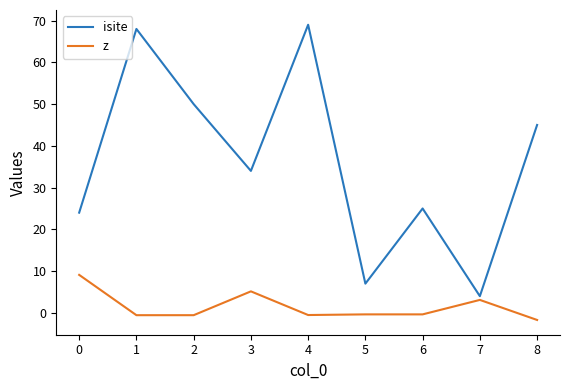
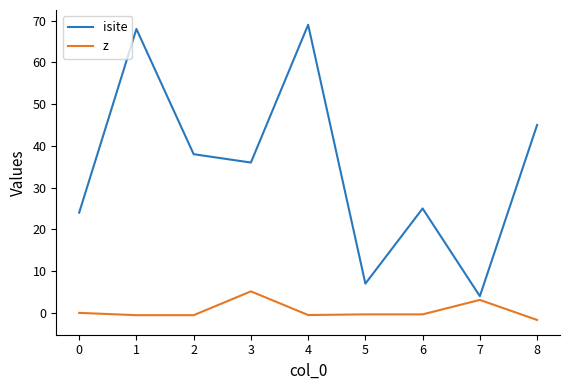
z, 0: 9 -> 0
isite, 2: 50 -> 38
isite, 3: 34 -> 36
